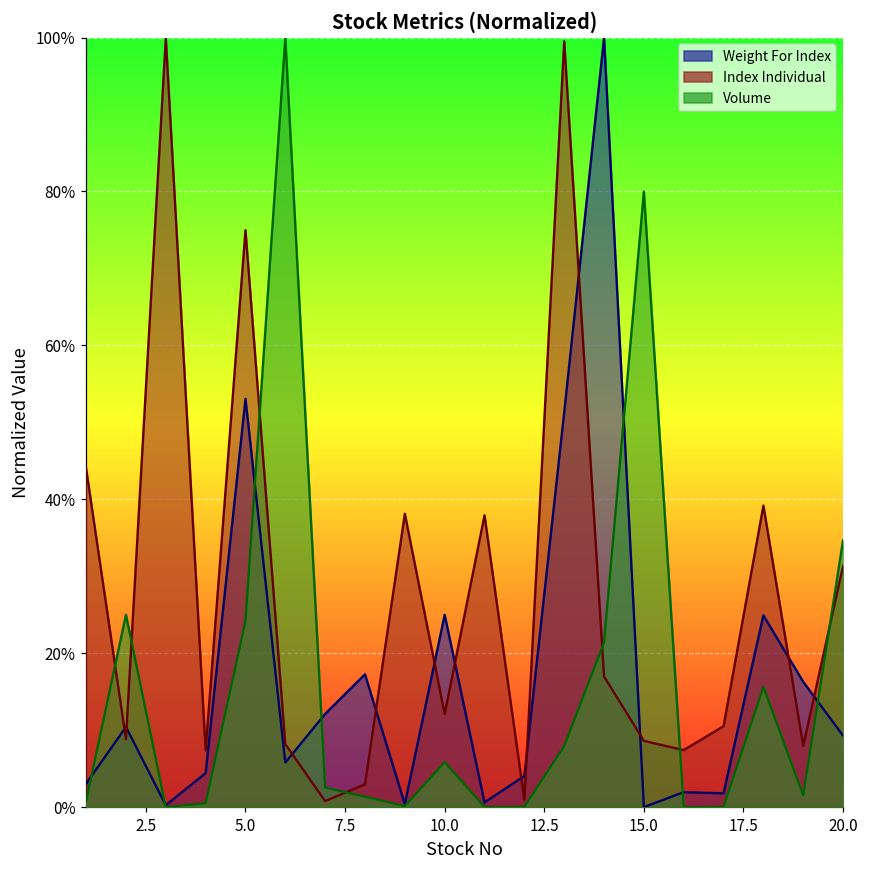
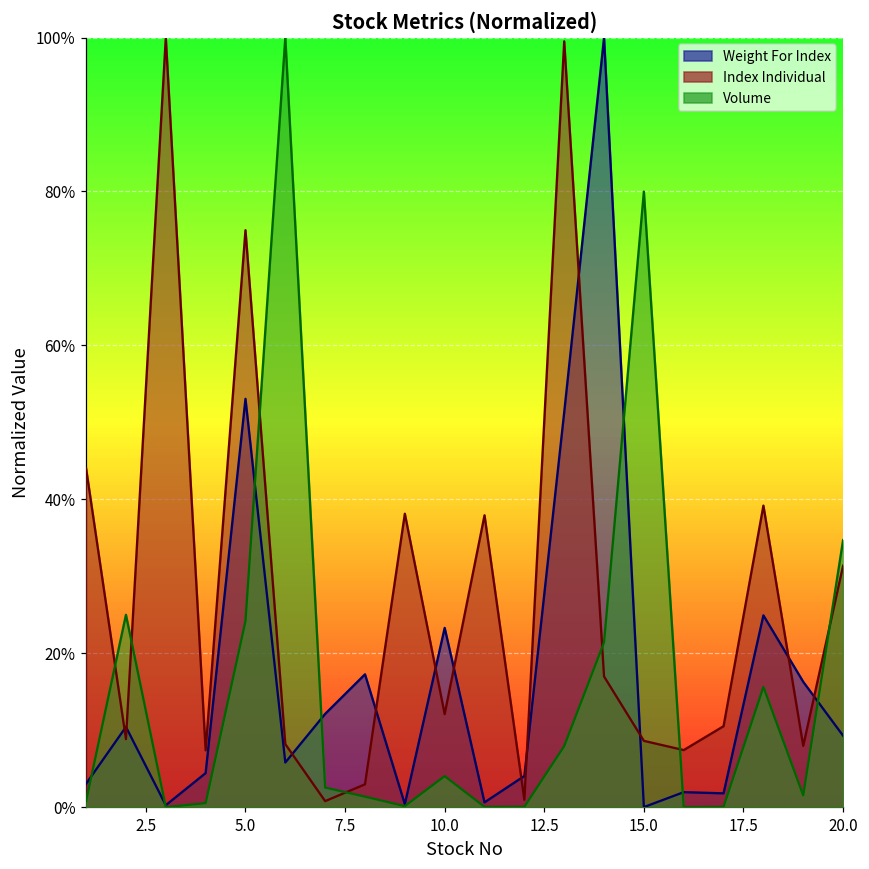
Weight For Index, 10.0: 25% -> 23%
Volume, 10.0: 6% -> 4%
